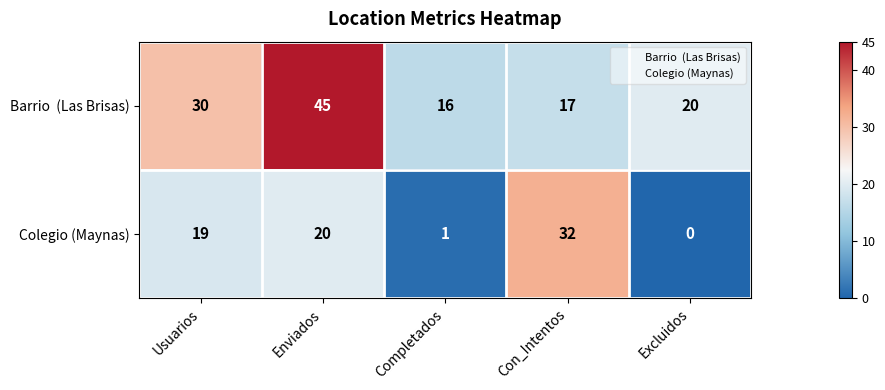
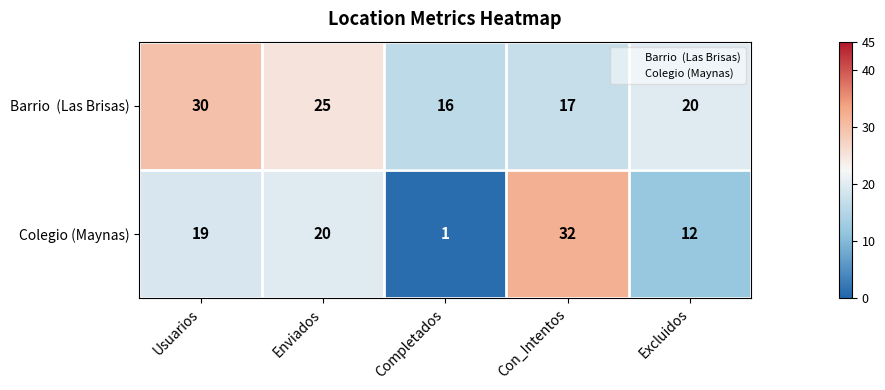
Barrio (Las Brisas), Enviados: 45 -> 25
Colegio (Maynas), Excluidos: 0 -> 12
